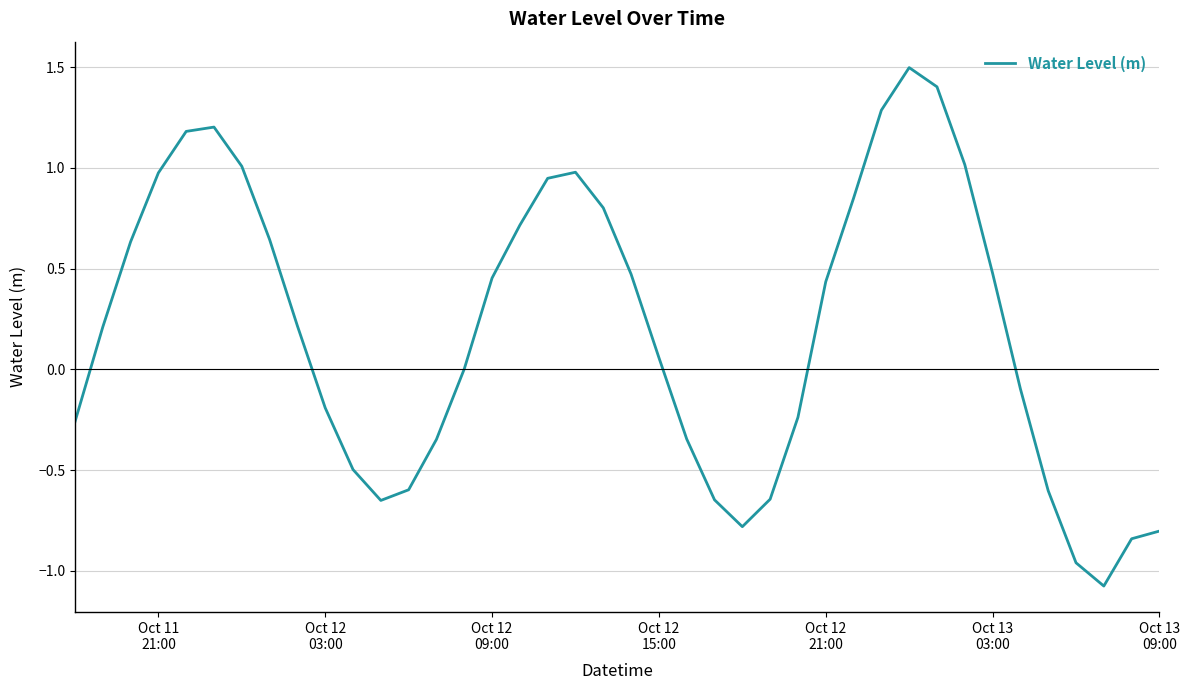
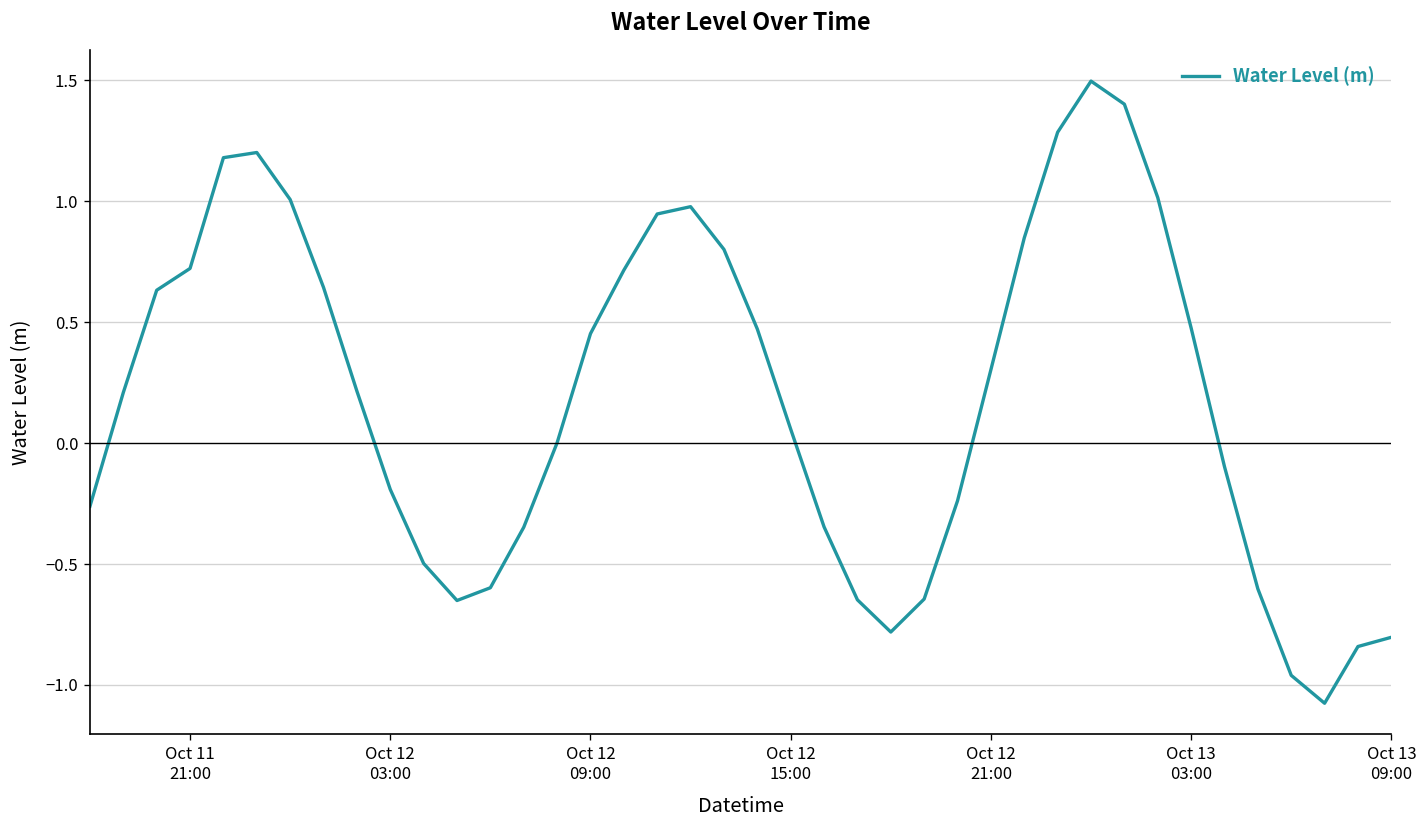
Oct 11 21:00: 0.97 -> 0.72
Oct 12 21:00: 0.43 -> 0.30
